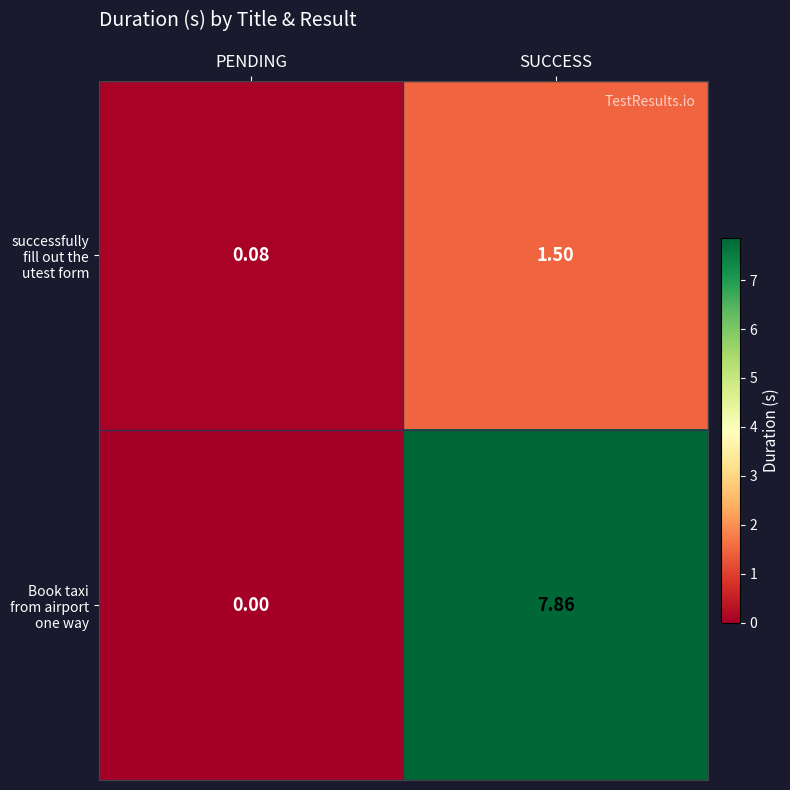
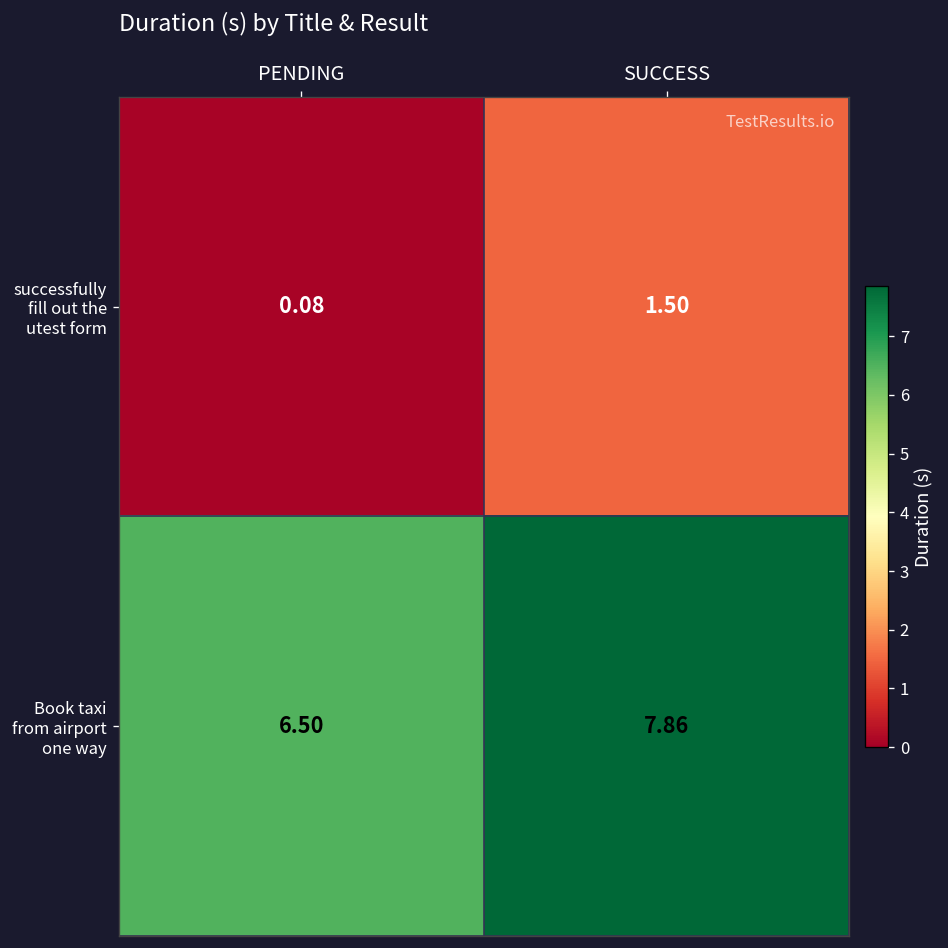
Book taxi from airport one way, PENDING: 0.00 -> 6.50
